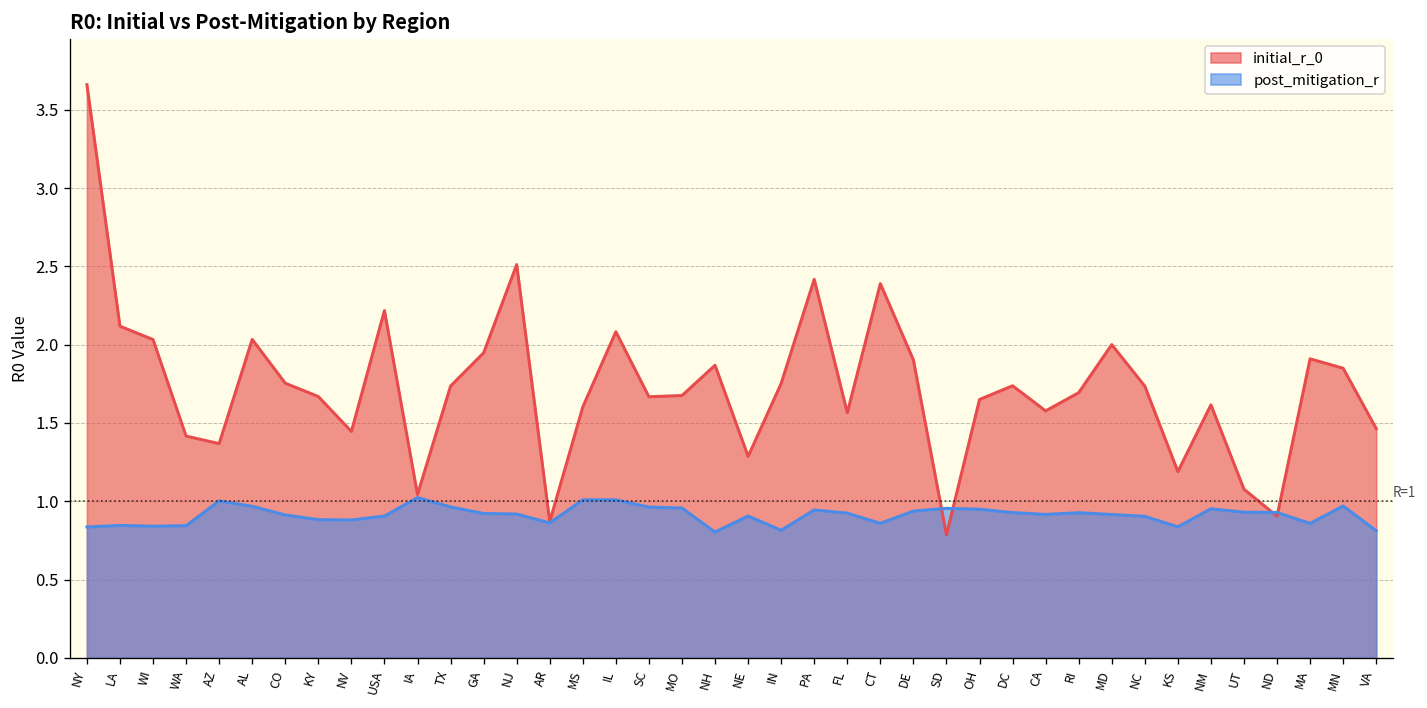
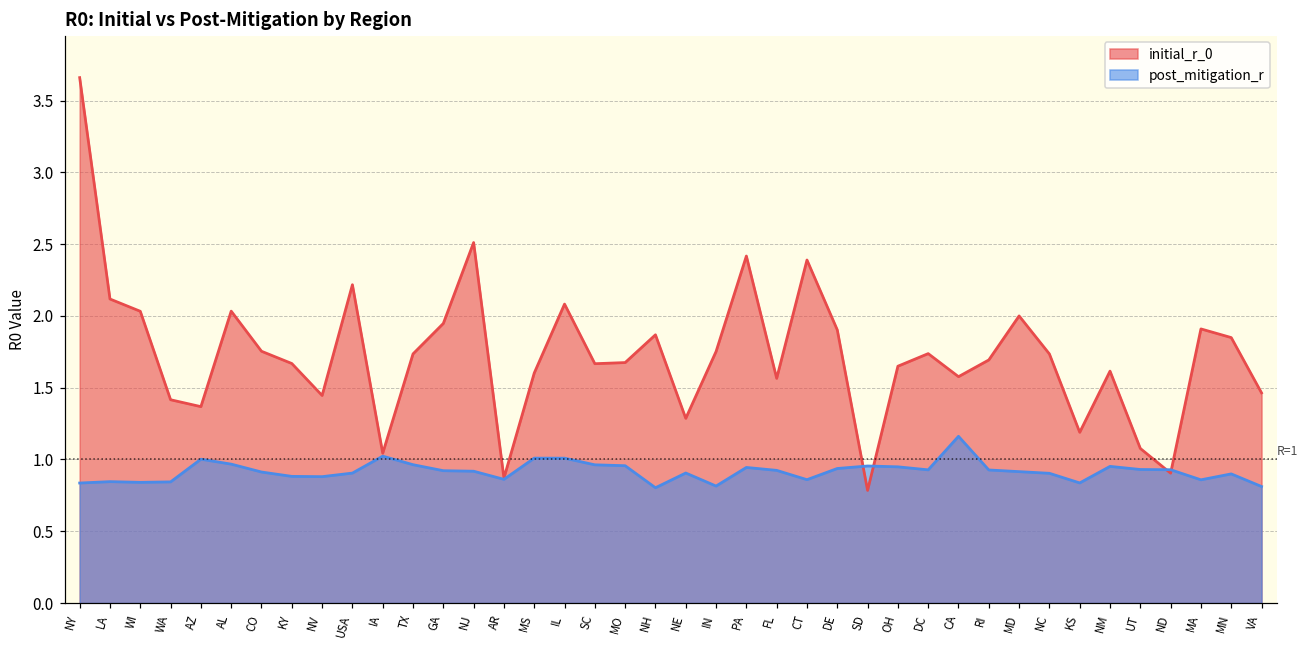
post_mitigation_r, CA: 0.92 -> 1.16
post_mitigation_r, MN: 0.97 -> 0.90
